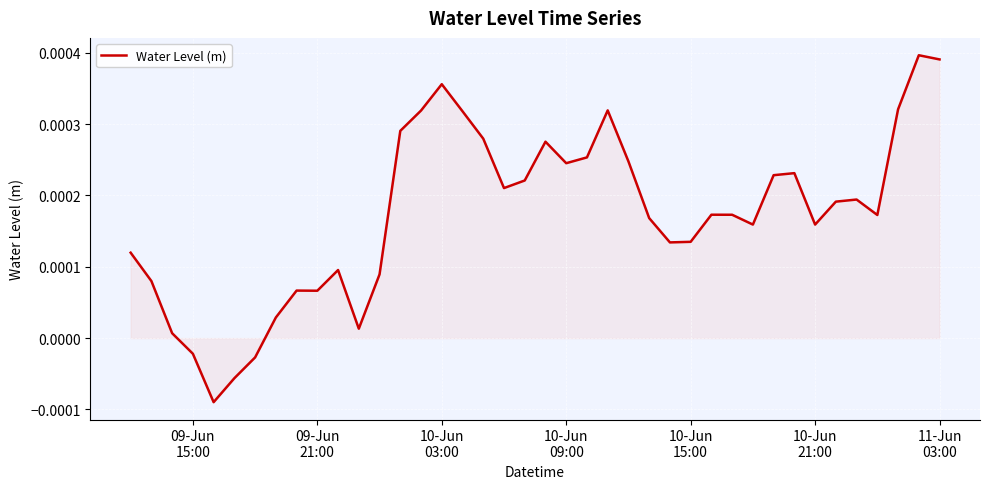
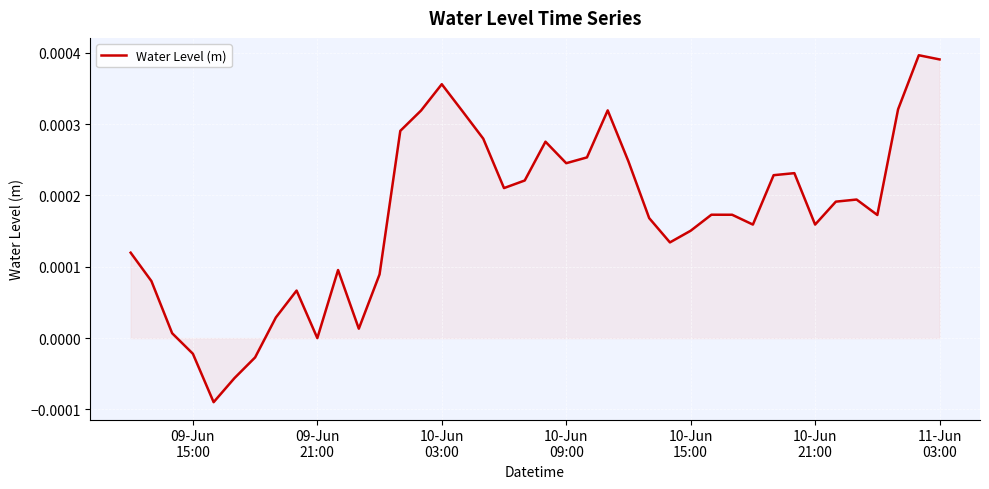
Water Level (m), 09-Jun 21:00: 0.0001 -> 0.0000
Water Level (m), 10-Jun 15:00: 0.00014 -> 0.00015
